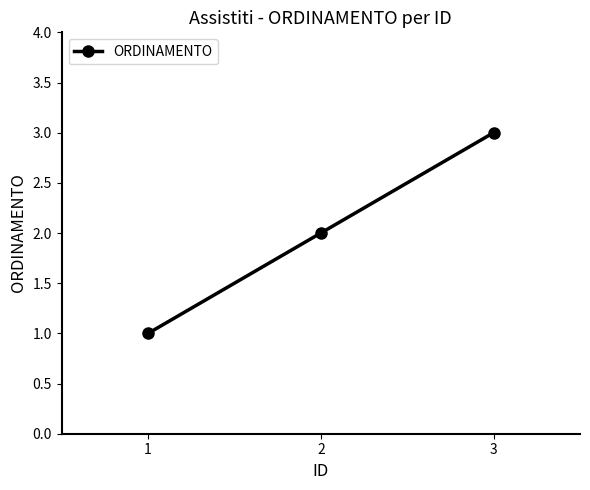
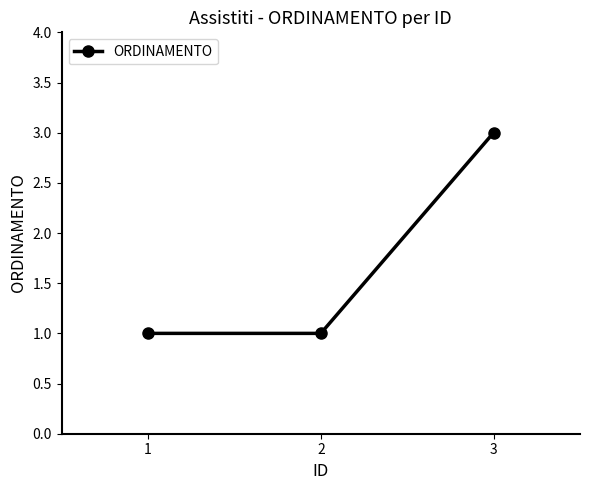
2: 2 -> 1
